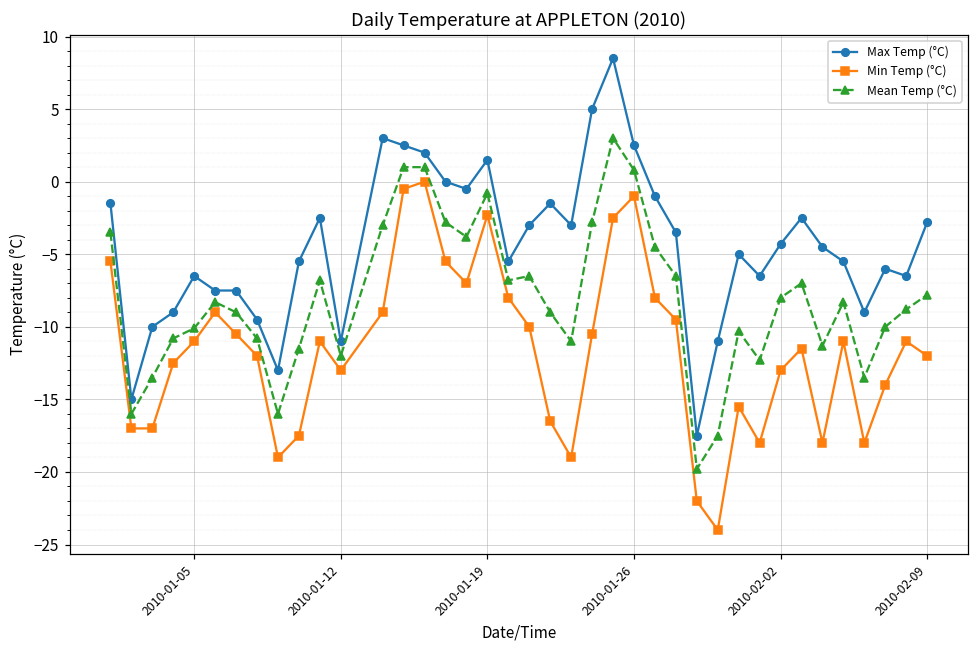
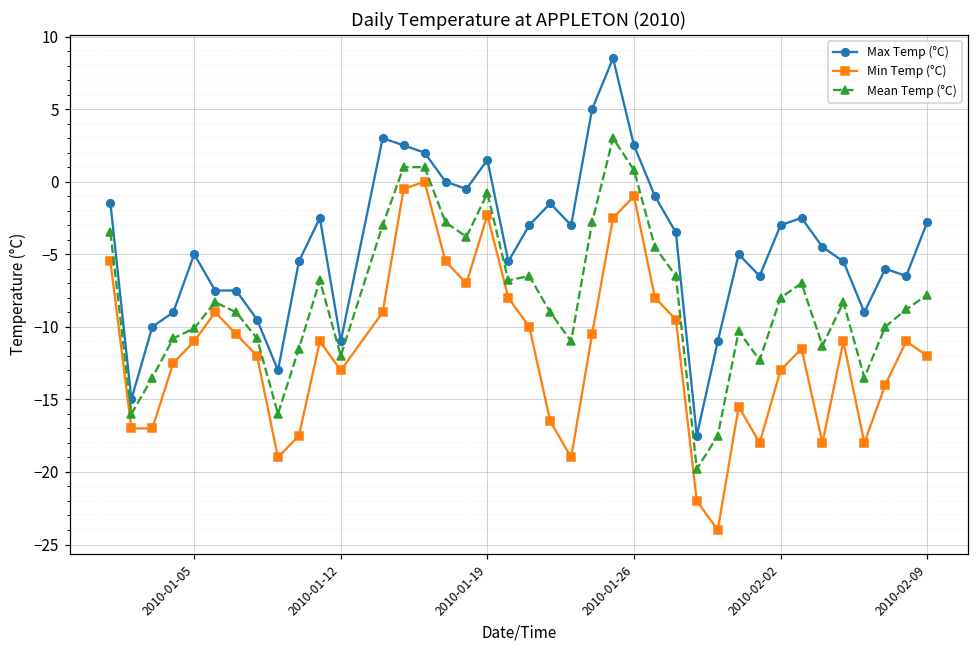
Max Temp (°C), 2010-01-05: -6.5 -> -5.0
Max Temp (°C), 2010-02-02: -4.3 -> -3.0
